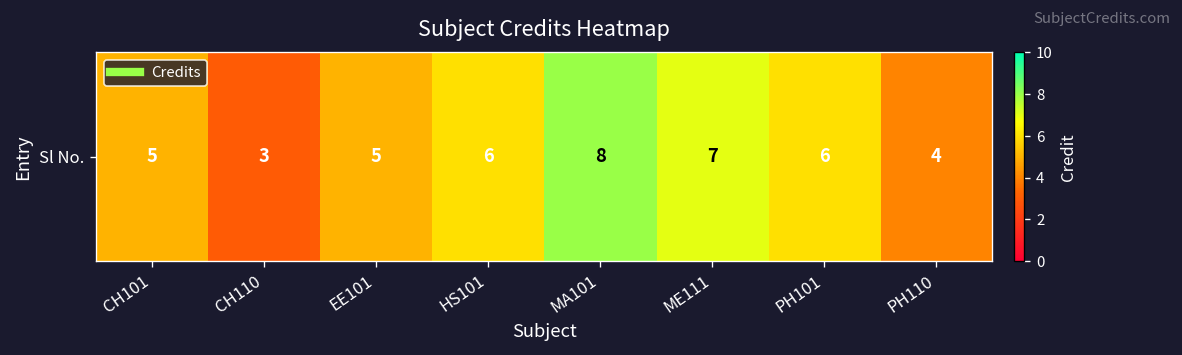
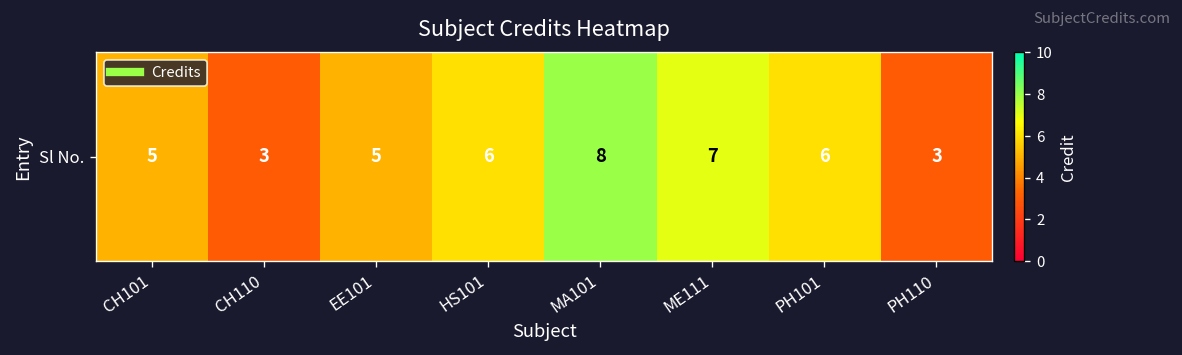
Sl No., PH110: 4 -> 3
